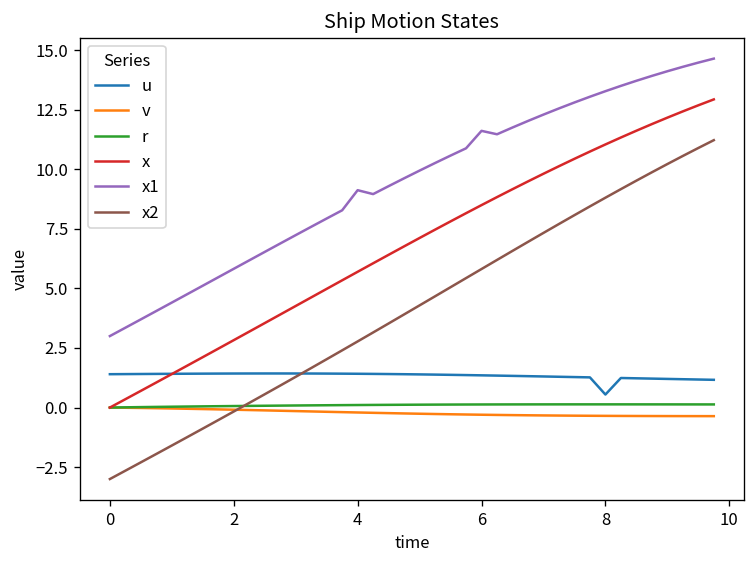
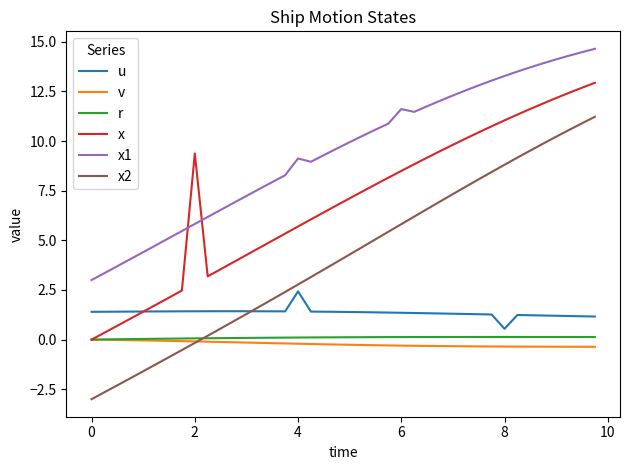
x, 2: 2.8 -> 9.4
u, 4: 1.4 -> 2.4
